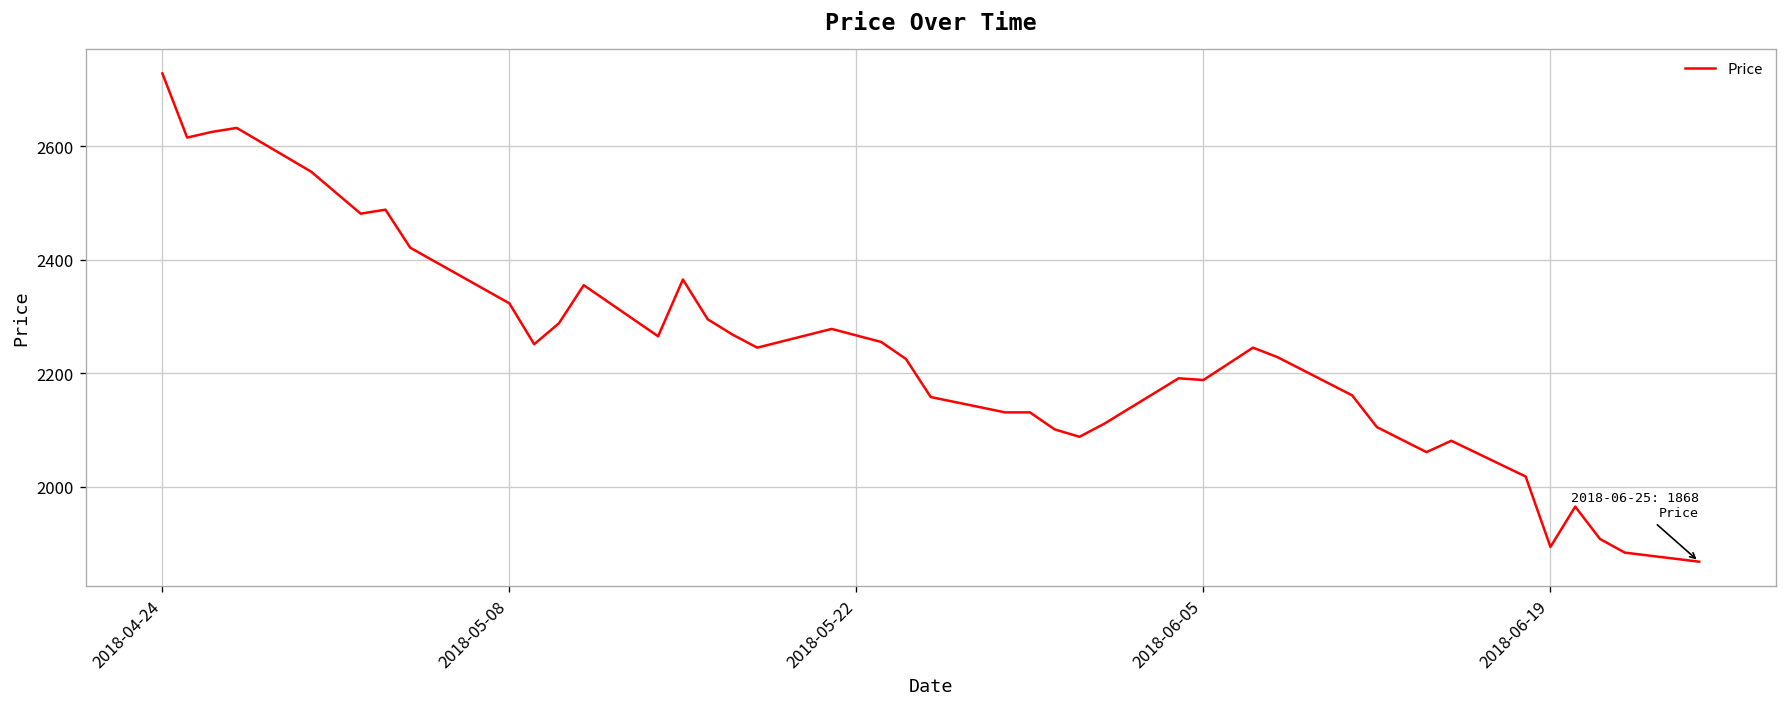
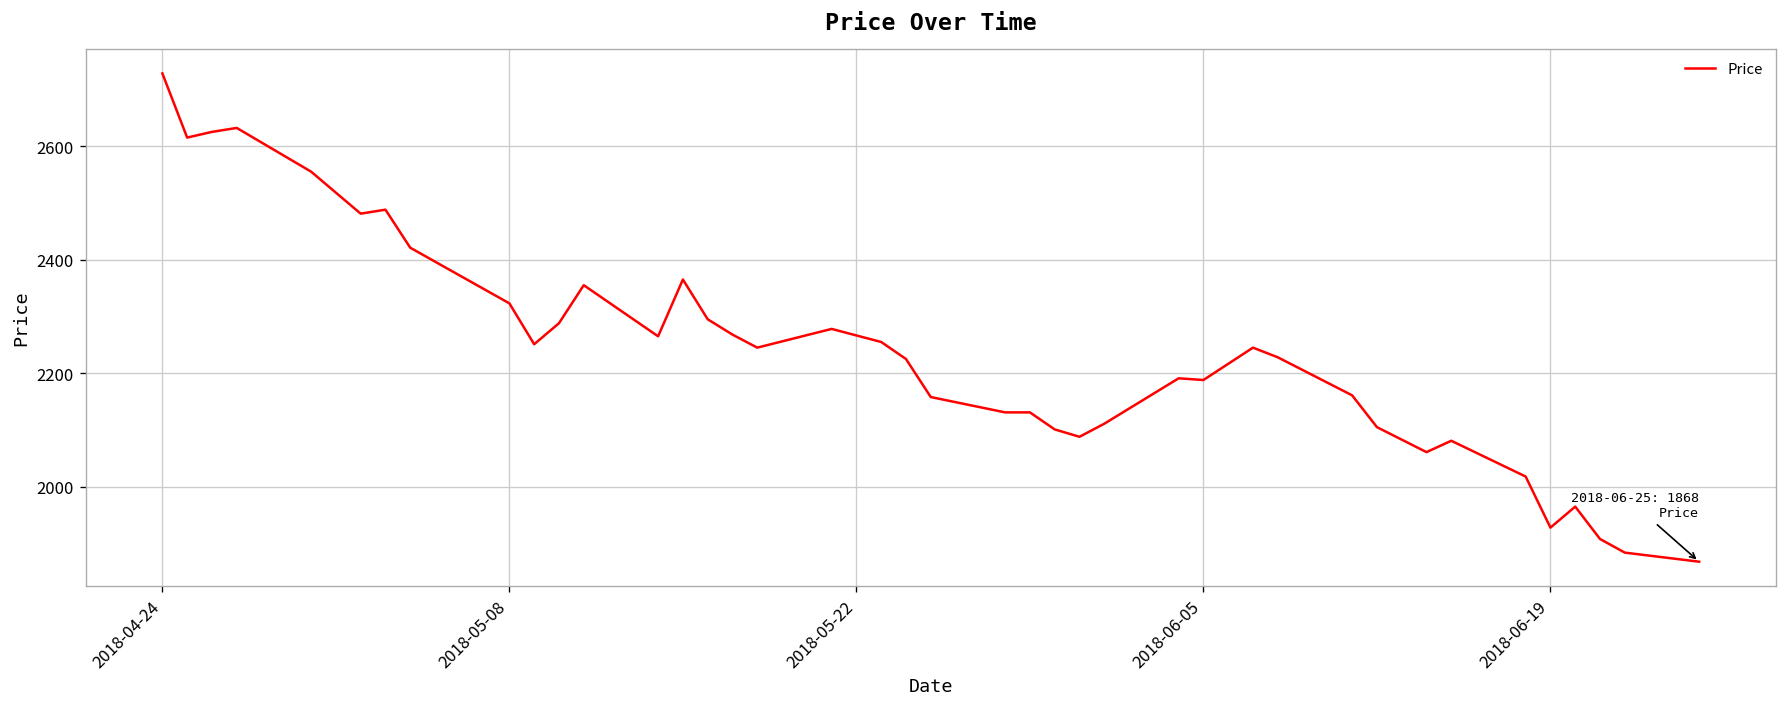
2018-06-19: 1890 -> 1930
